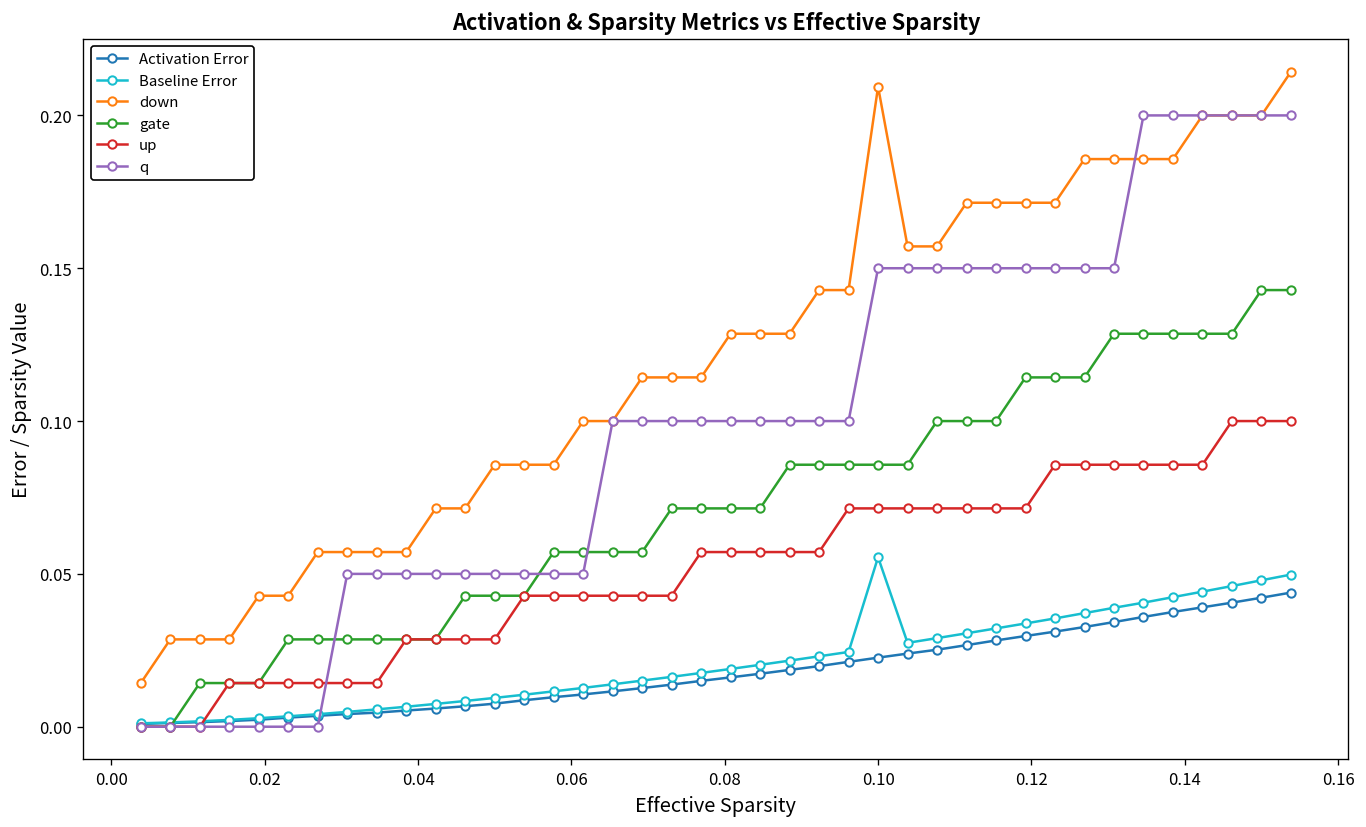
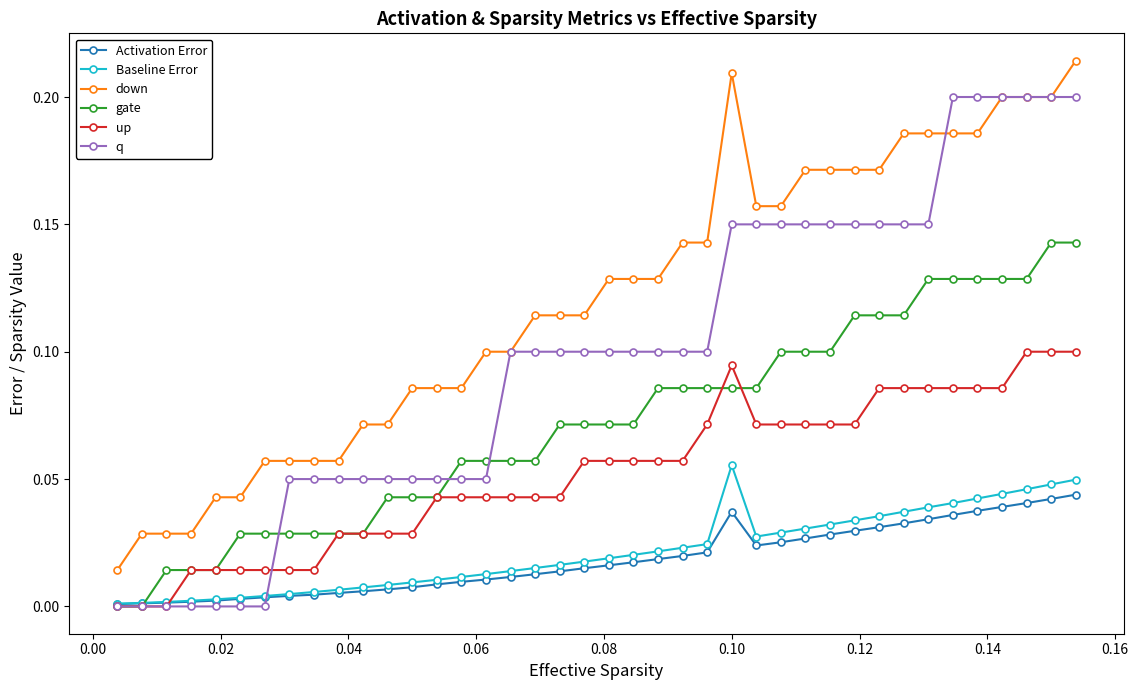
Activation Error, 0.10: 0.023 -> 0.037
up, 0.10: 0.071 -> 0.095
